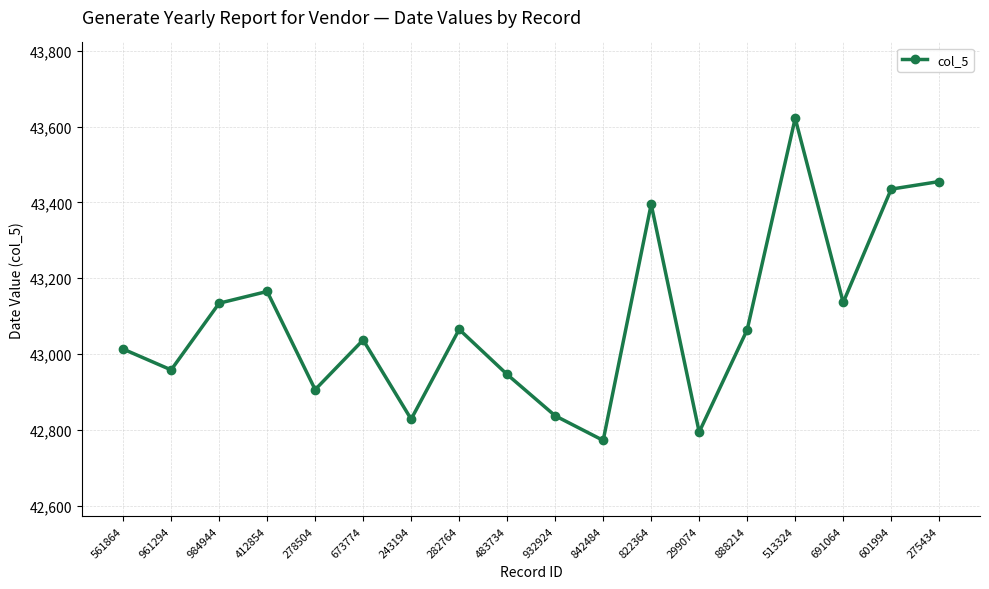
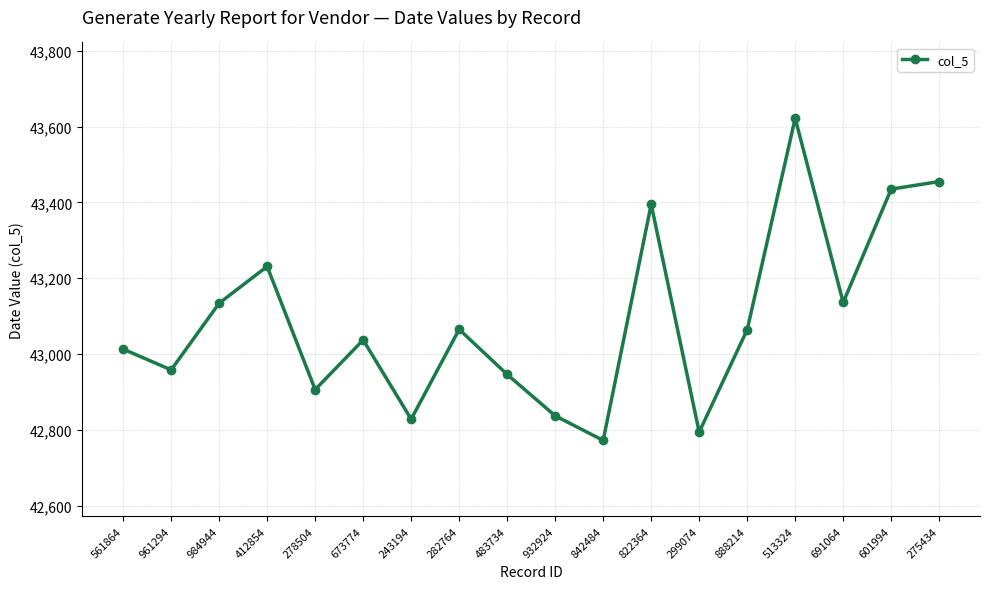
412854: 43,170 -> 43,230
